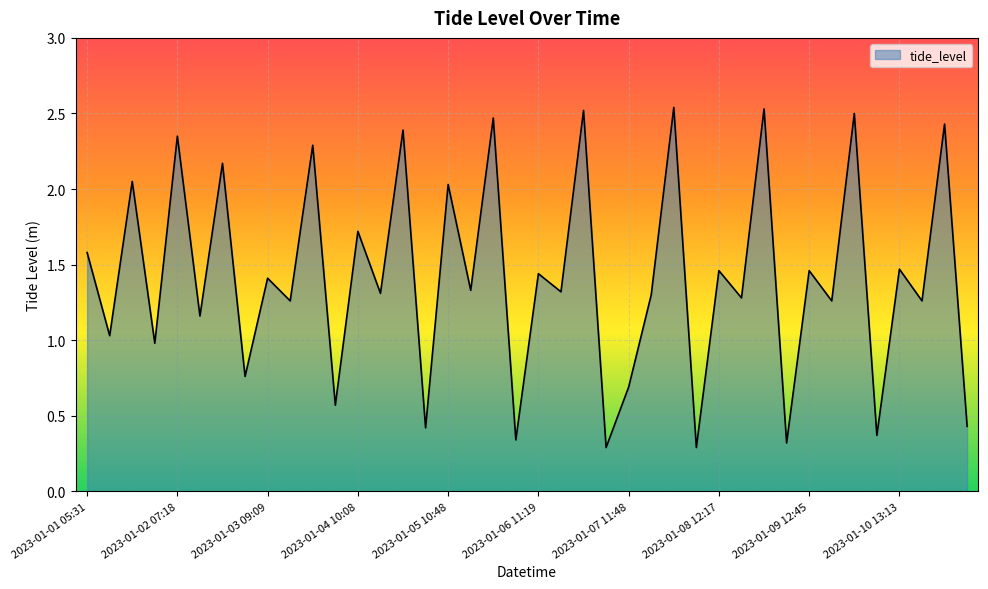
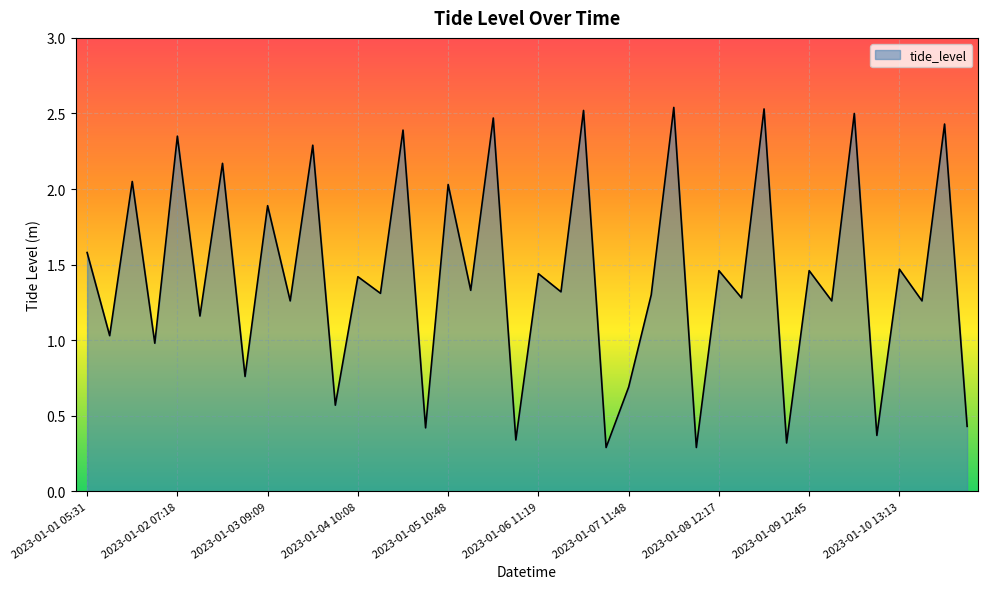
2023-01-03 09:09: 1.41 -> 1.89
2023-01-04 10:08: 1.72 -> 1.42
